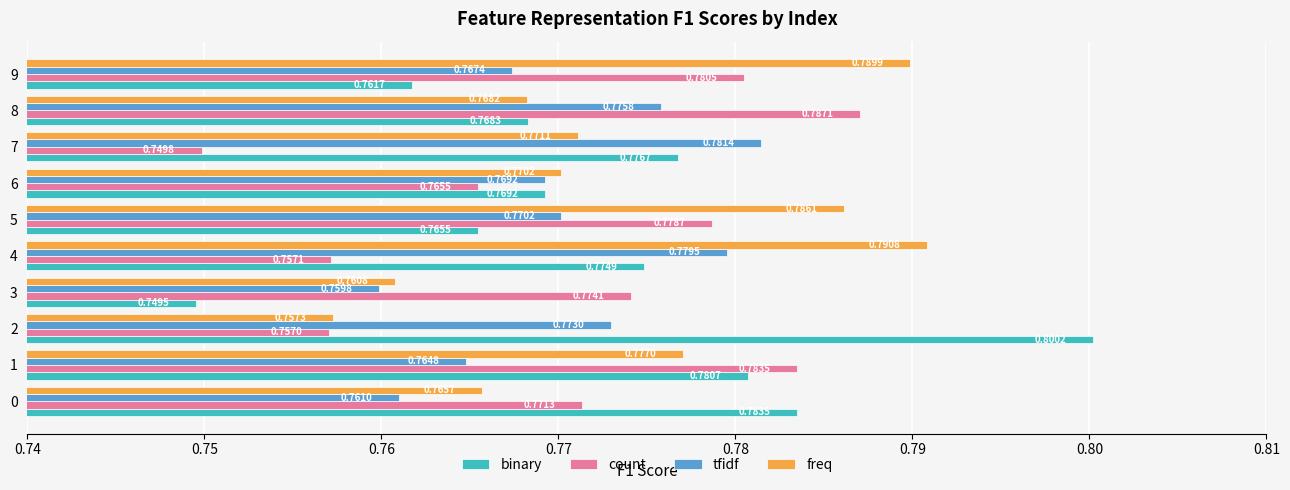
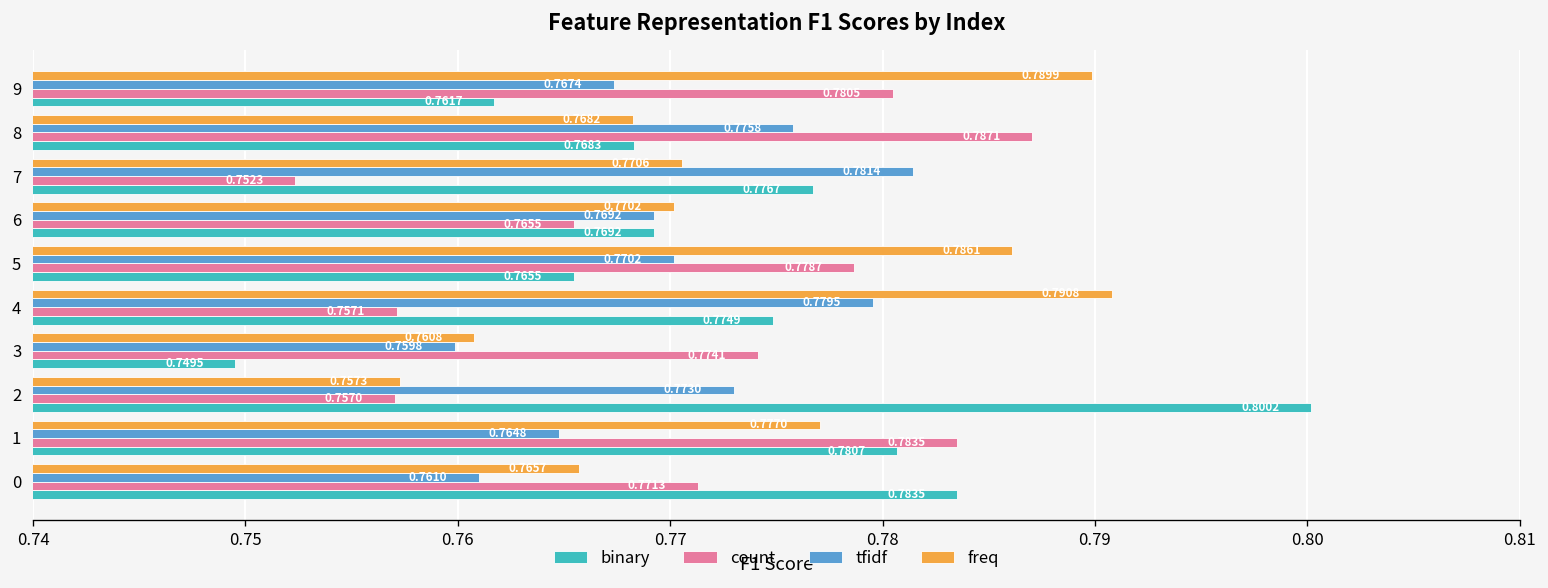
freq, 7: 0.7711 -> 0.7706
count, 7: 0.7498 -> 0.7523
